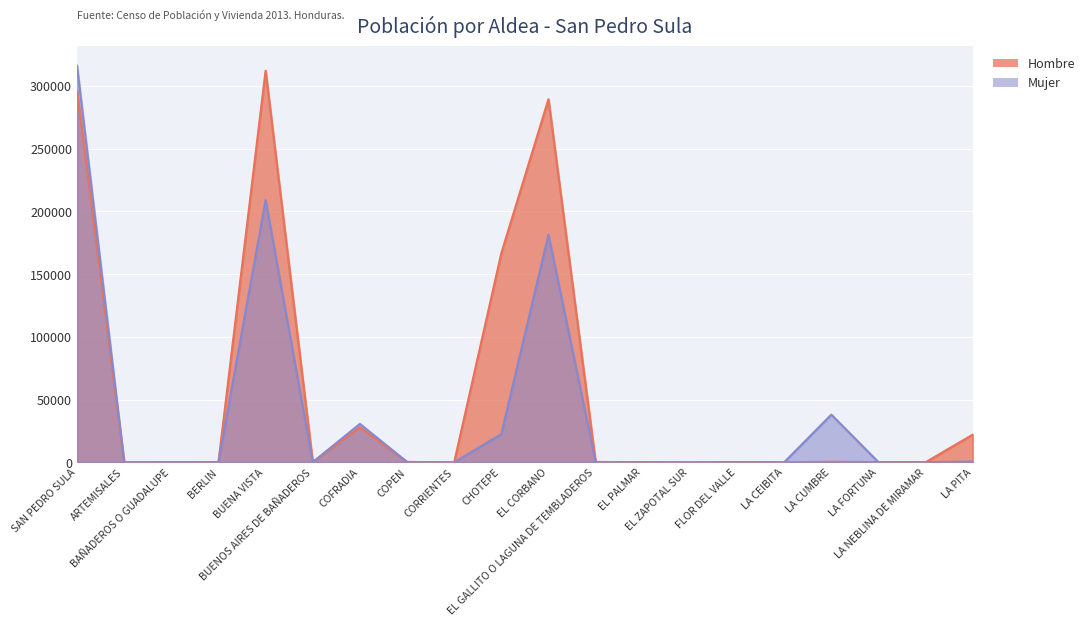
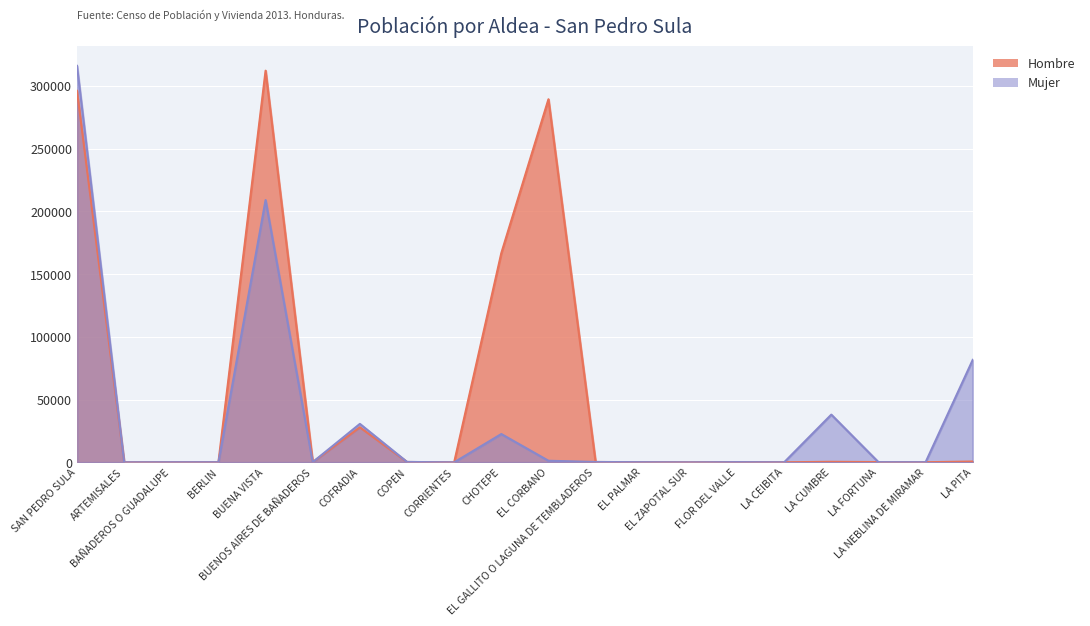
Mujer, EL CORBANO: 181000 -> 1000
Hombre, LA PITA: 22000 -> 1000
Mujer, LA PITA: 1000 -> 82000
